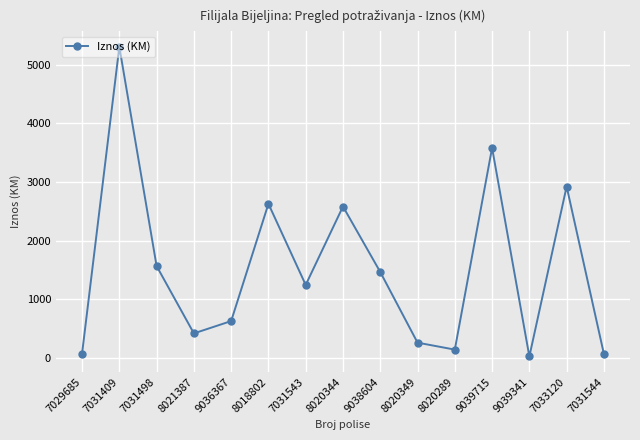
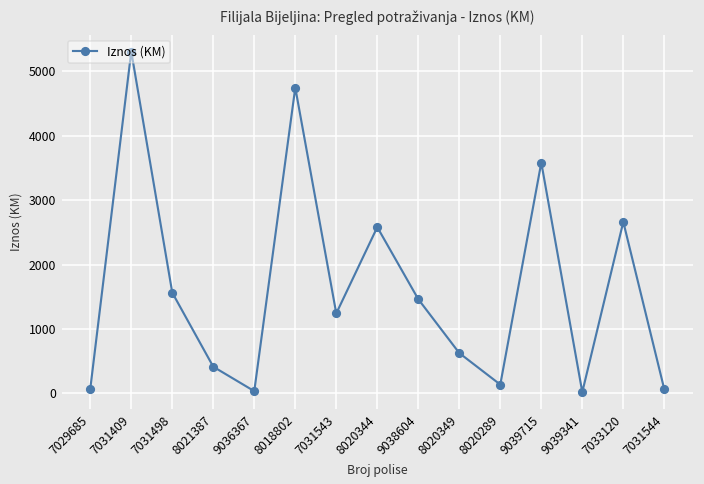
9036367: 600 -> 0
8018802: 2600 -> 4700
8020349: 300 -> 600
7033120: 2900 -> 2700
